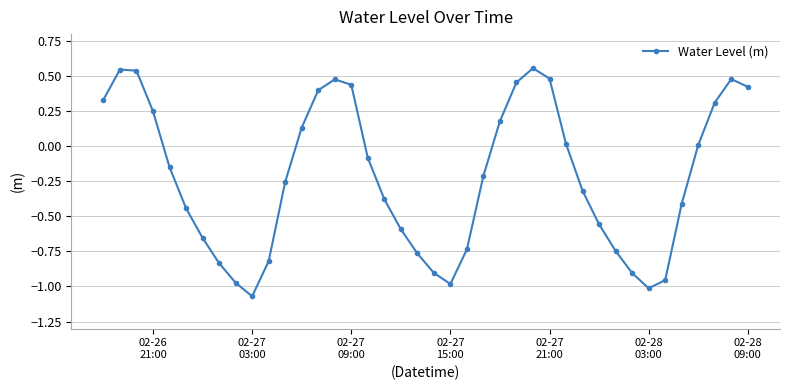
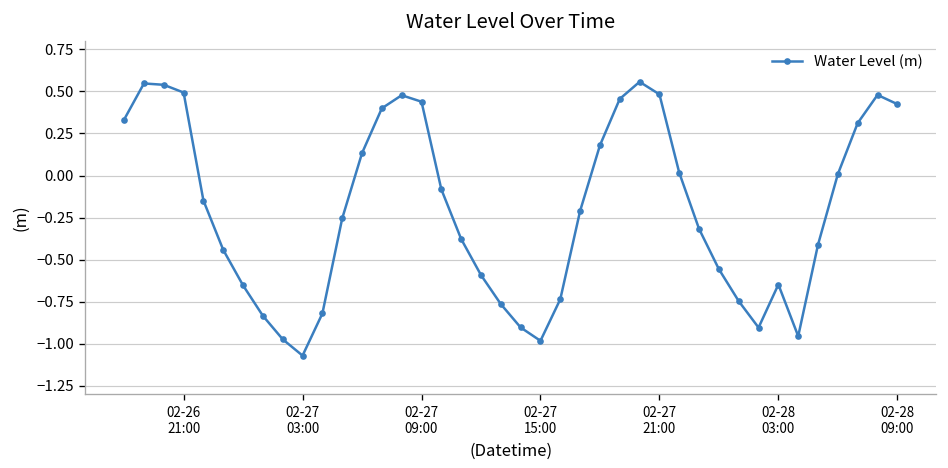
02-26 21:00: 0.25 -> 0.49
02-28 03:00: -1.01 -> -0.65
